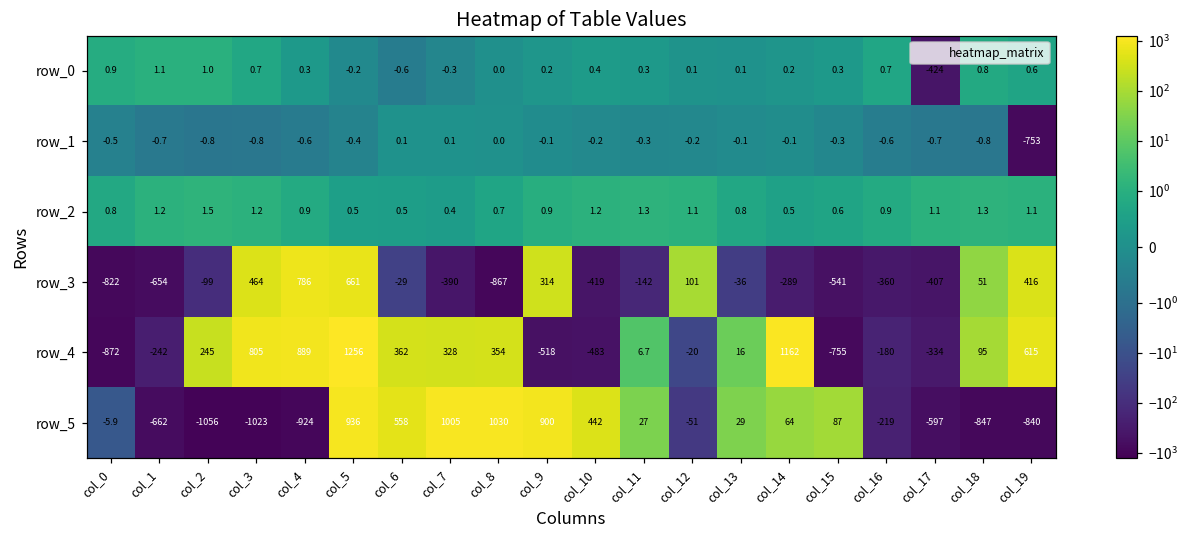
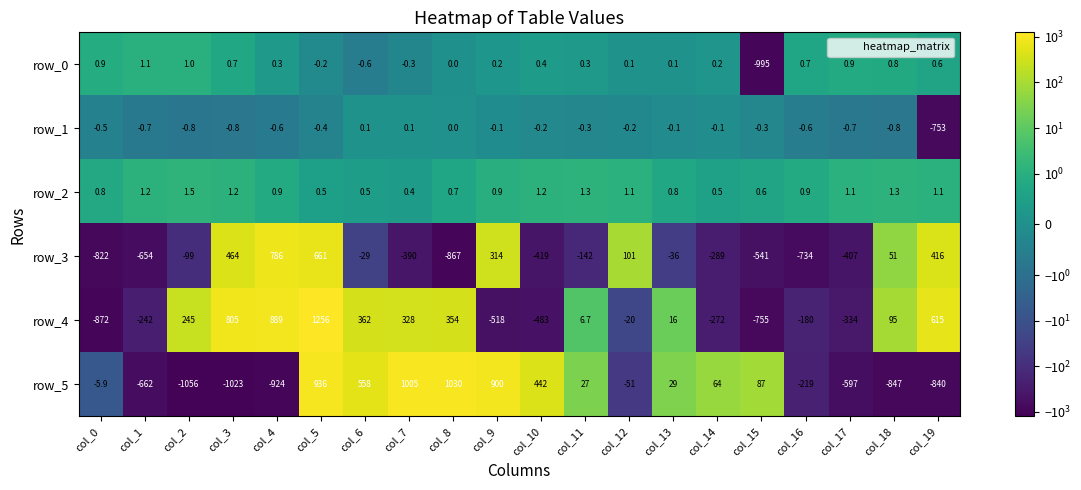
row_0, col_15: 0.3 -> -995
row_0, col_17: -424 -> 0.9
row_3, col_16: -360 -> -734
row_4, col_14: 1162 -> -272
